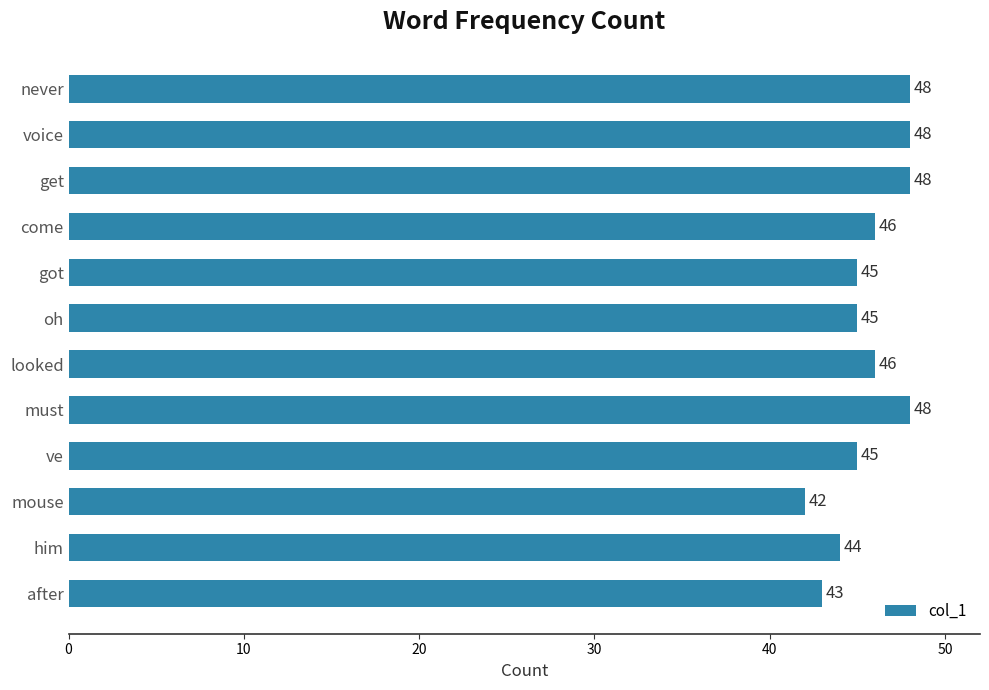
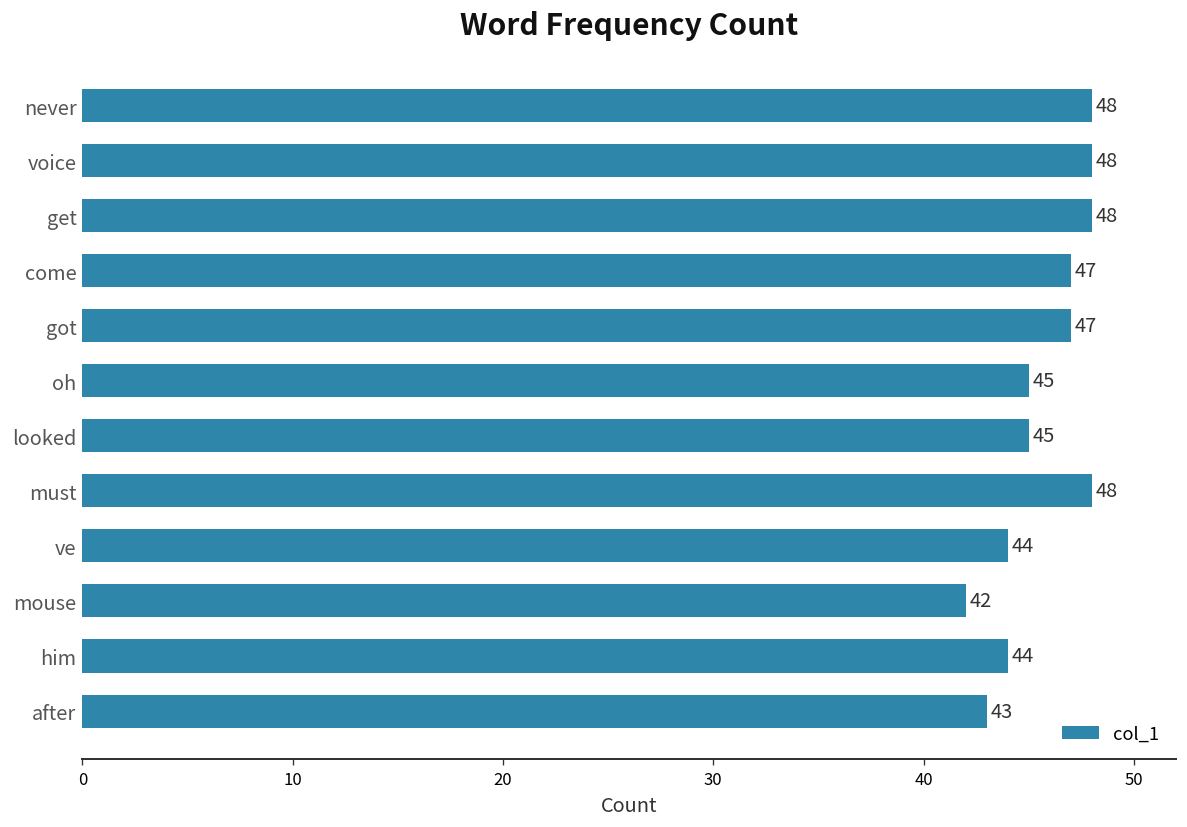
come: 46 -> 47
got: 45 -> 47
looked: 46 -> 45
ve: 45 -> 44
